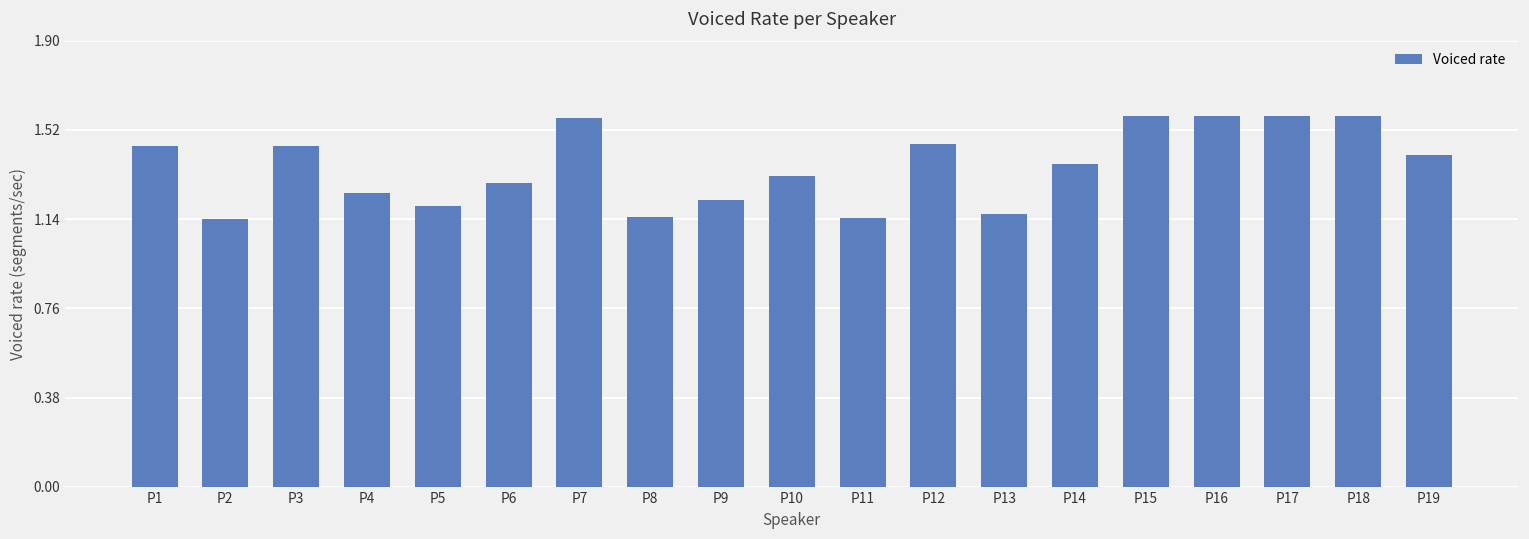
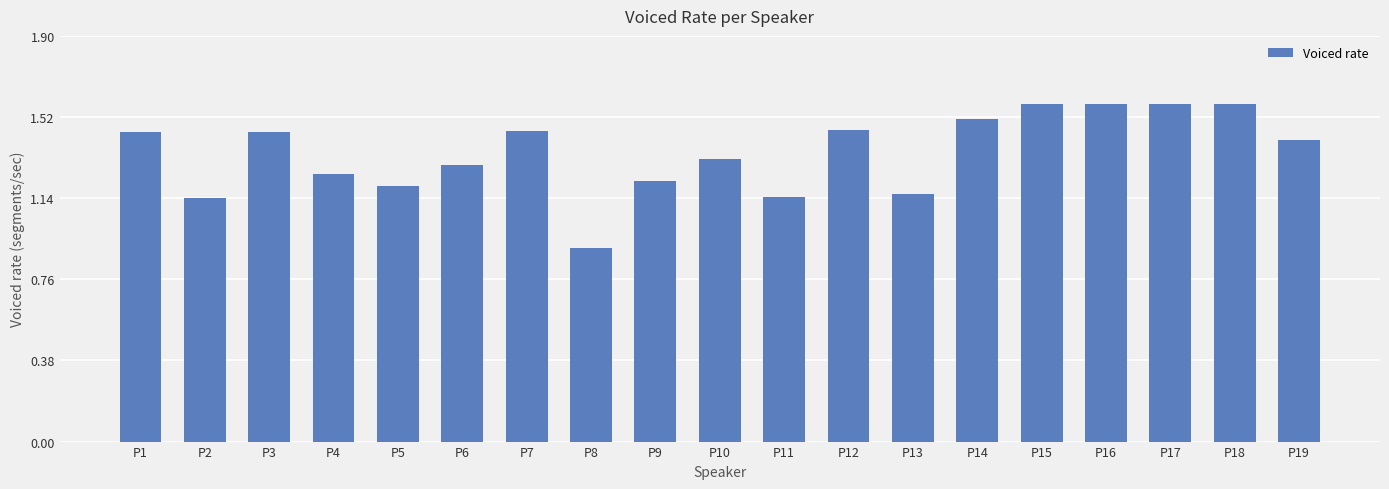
P7: 1.57 -> 1.46
P8: 1.15 -> 0.90
P14: 1.37 -> 1.51
